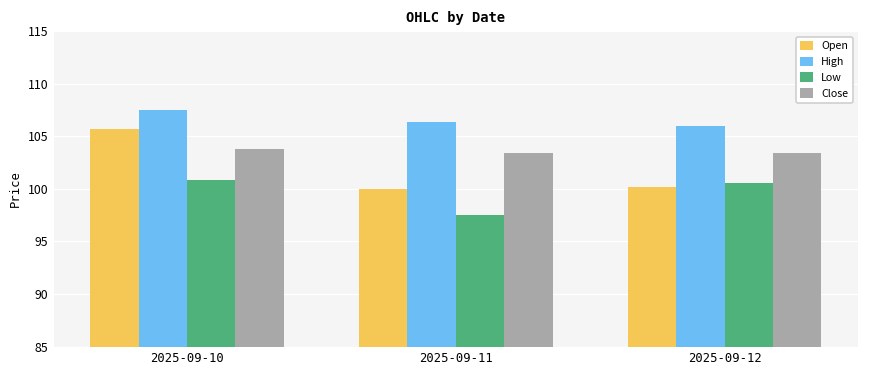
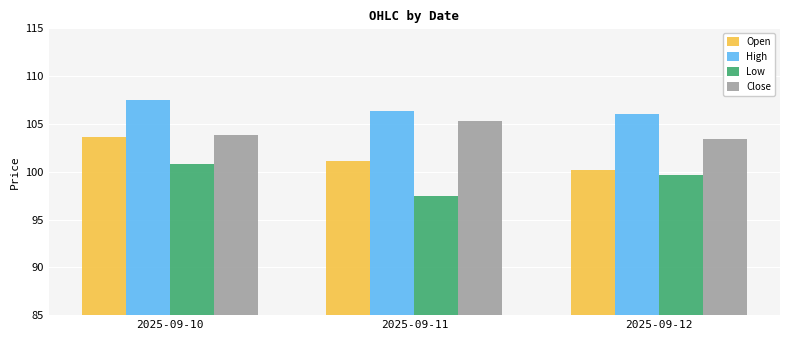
Open, 2025-09-10: 106 -> 104
Open, 2025-09-11: 100 -> 101
Close, 2025-09-11: 103 -> 105
Low, 2025-09-12: 101 -> 100
